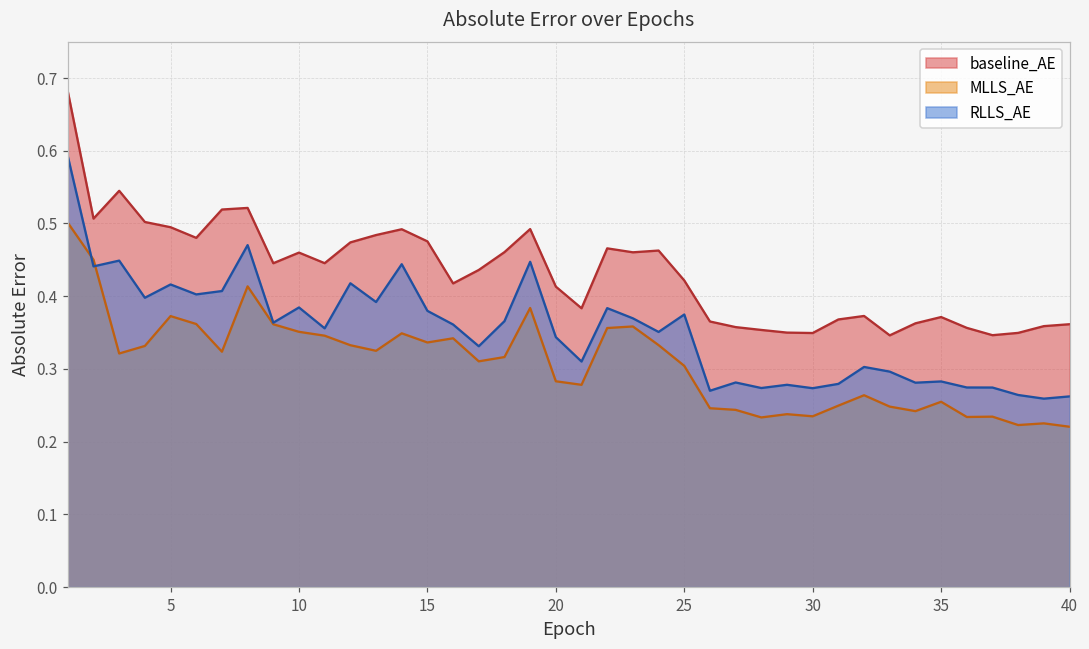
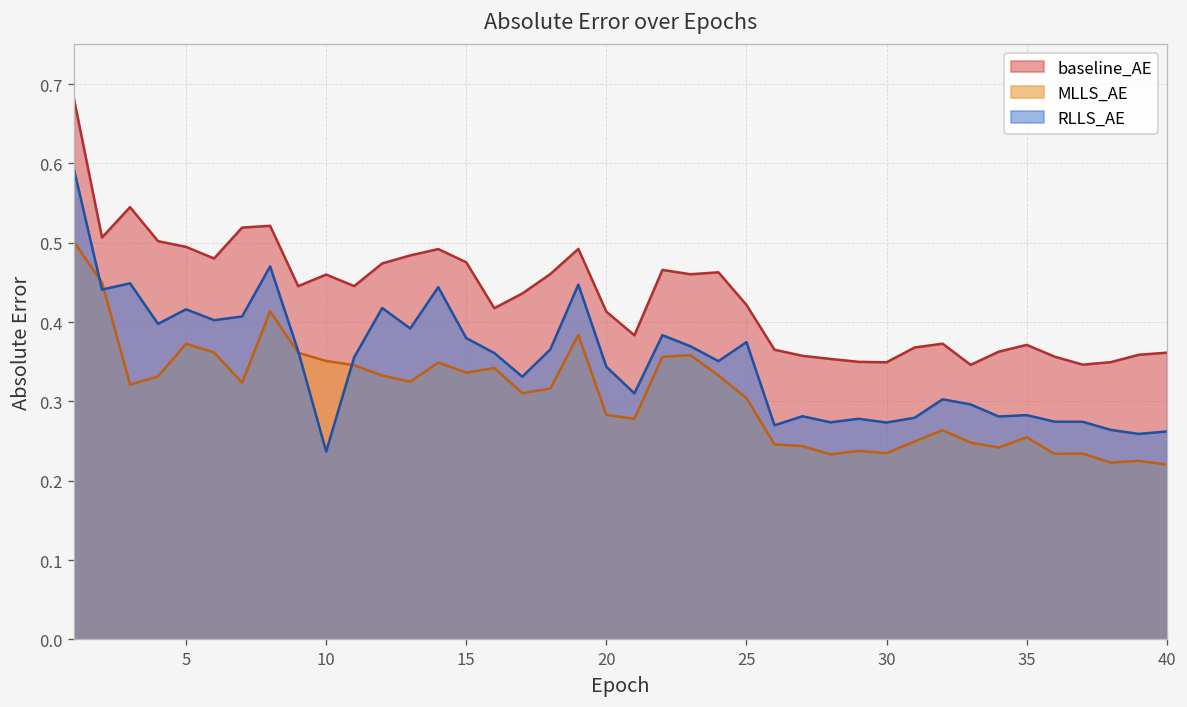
RLLS_AE, 10: 0.38 -> 0.24
